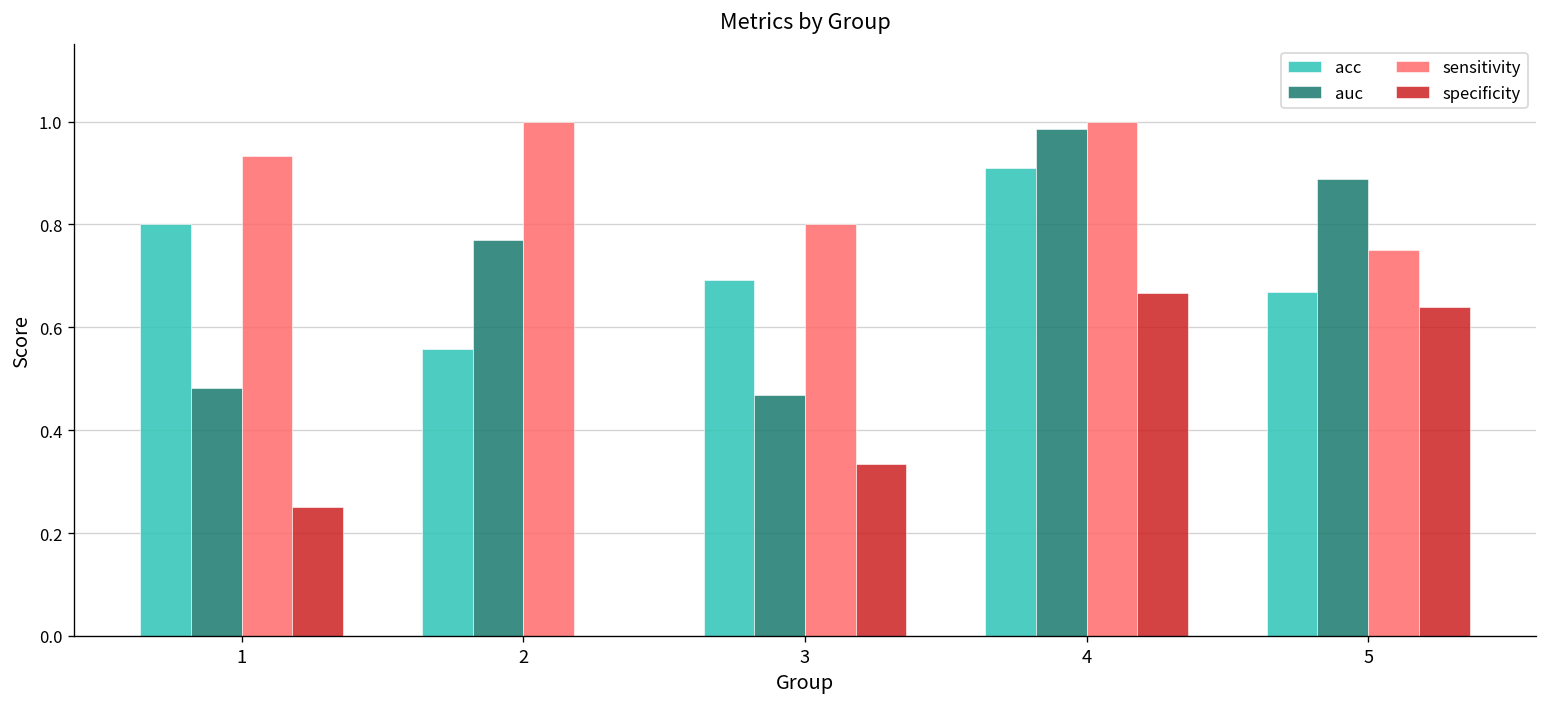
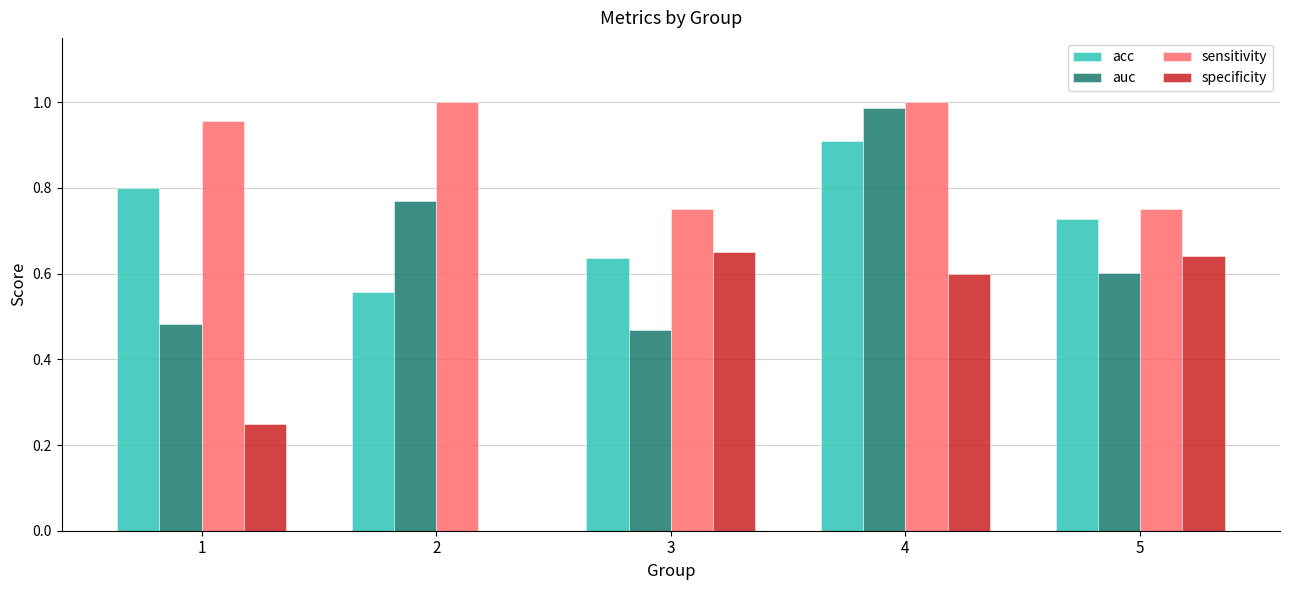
sensitivity, 1: 0.93 -> 0.96
acc, 3: 0.69 -> 0.64
sensitivity, 3: 0.80 -> 0.75
specificity, 3: 0.33 -> 0.65
specificity, 4: 0.67 -> 0.60
acc, 5: 0.67 -> 0.73
auc, 5: 0.89 -> 0.60
